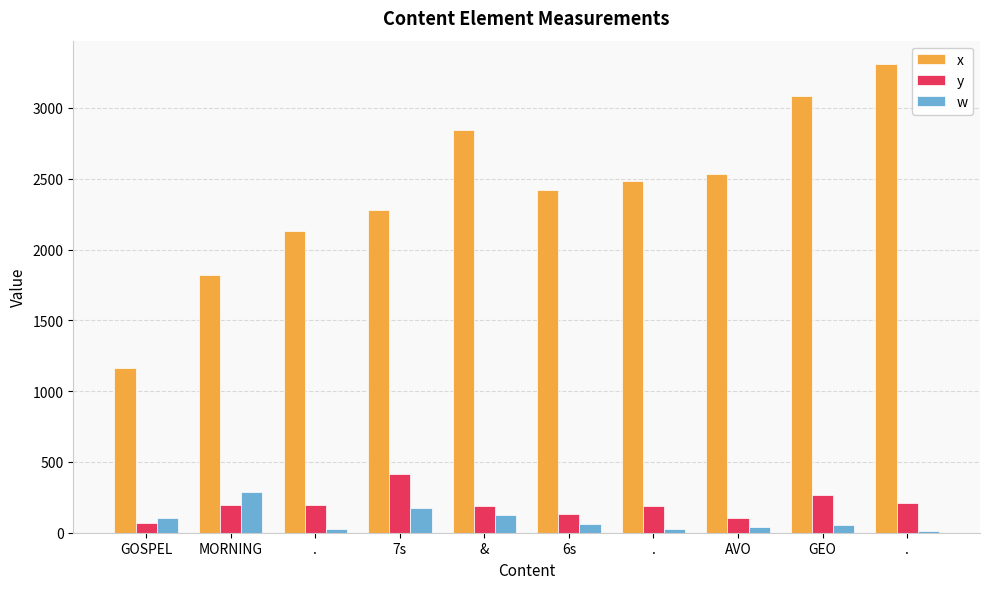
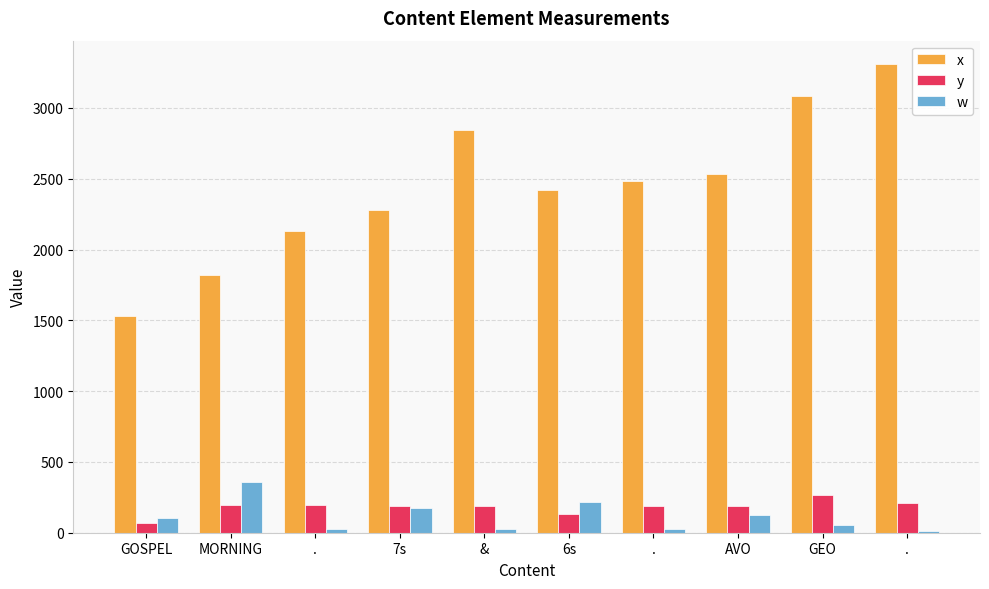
x, GOSPEL: 1170 -> 1530
w, MORNING: 290 -> 360
y, 7s: 420 -> 190
w, &: 130 -> 20
w, 6s: 60 -> 220
y, AVO: 100 -> 190
w, AVO: 40 -> 130
